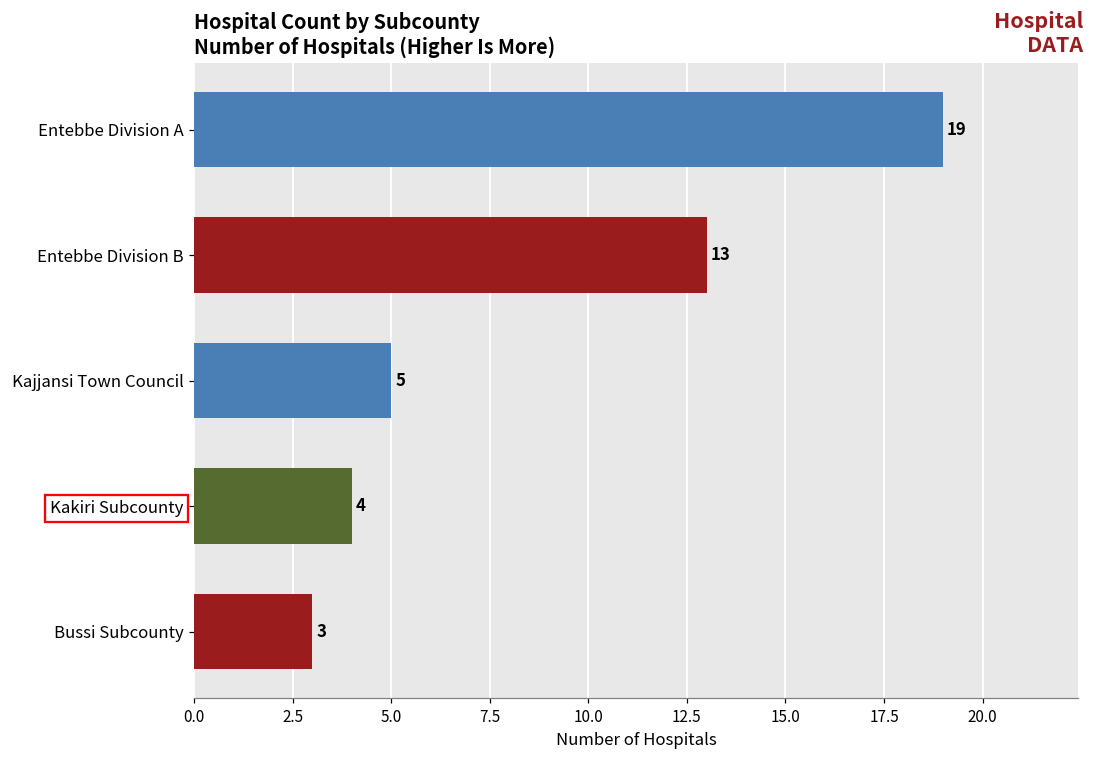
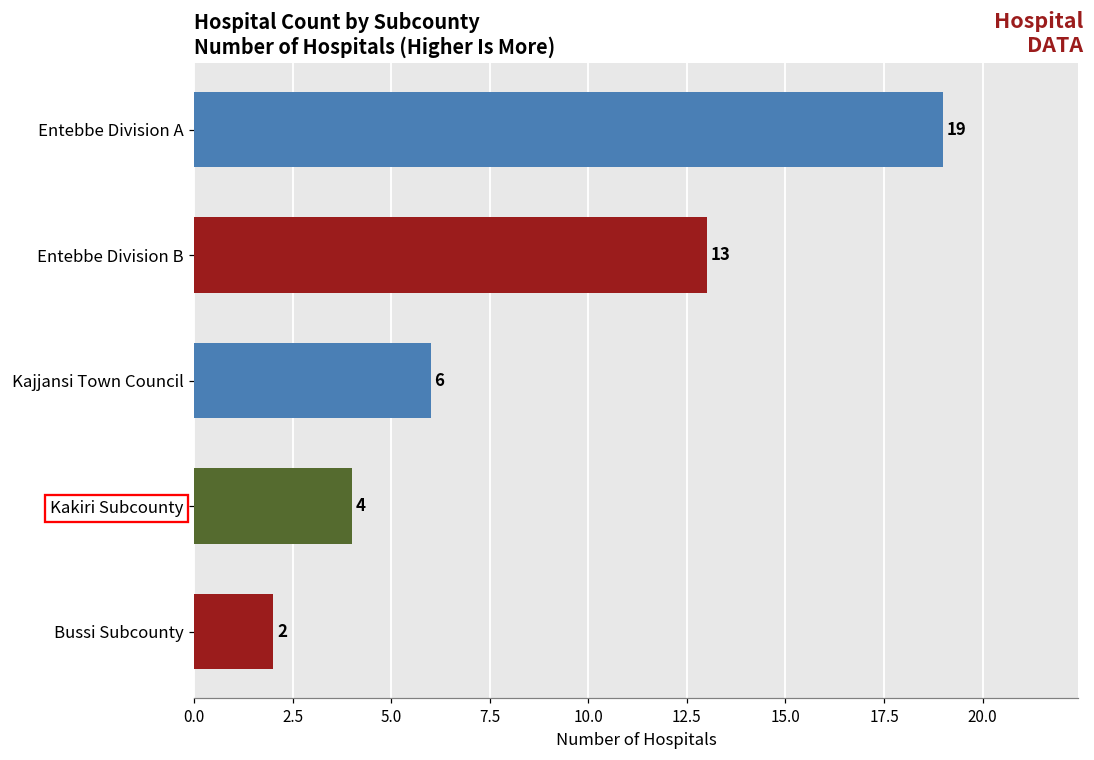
Kajjansi Town Council: 5 -> 6
Bussi Subcounty: 3 -> 2
